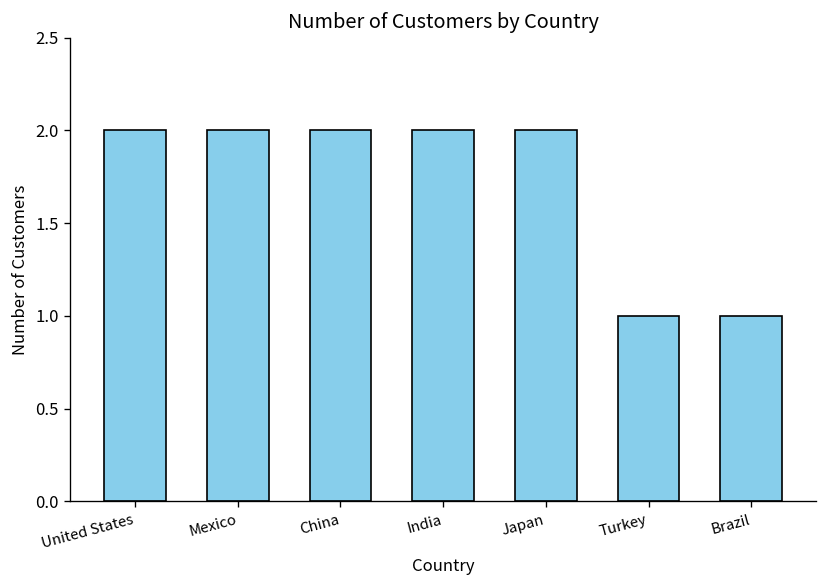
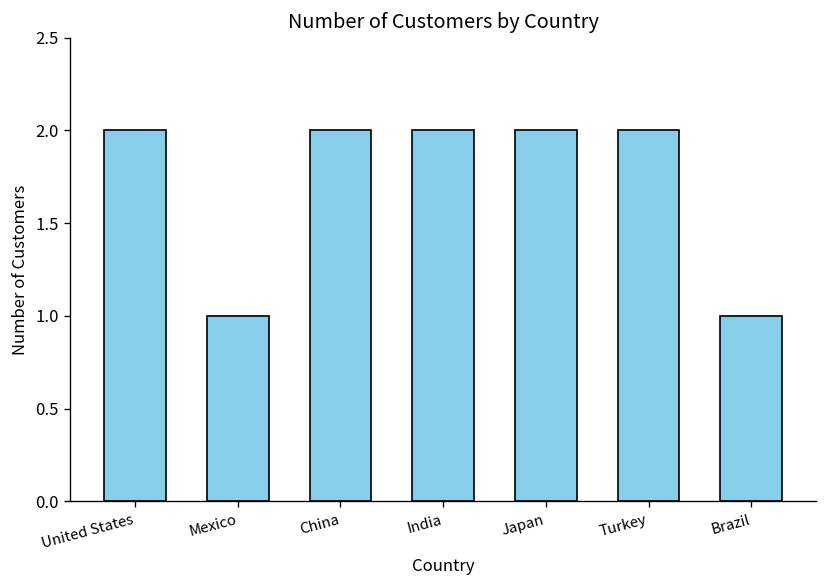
Mexico: 2 -> 1
Turkey: 1 -> 2
